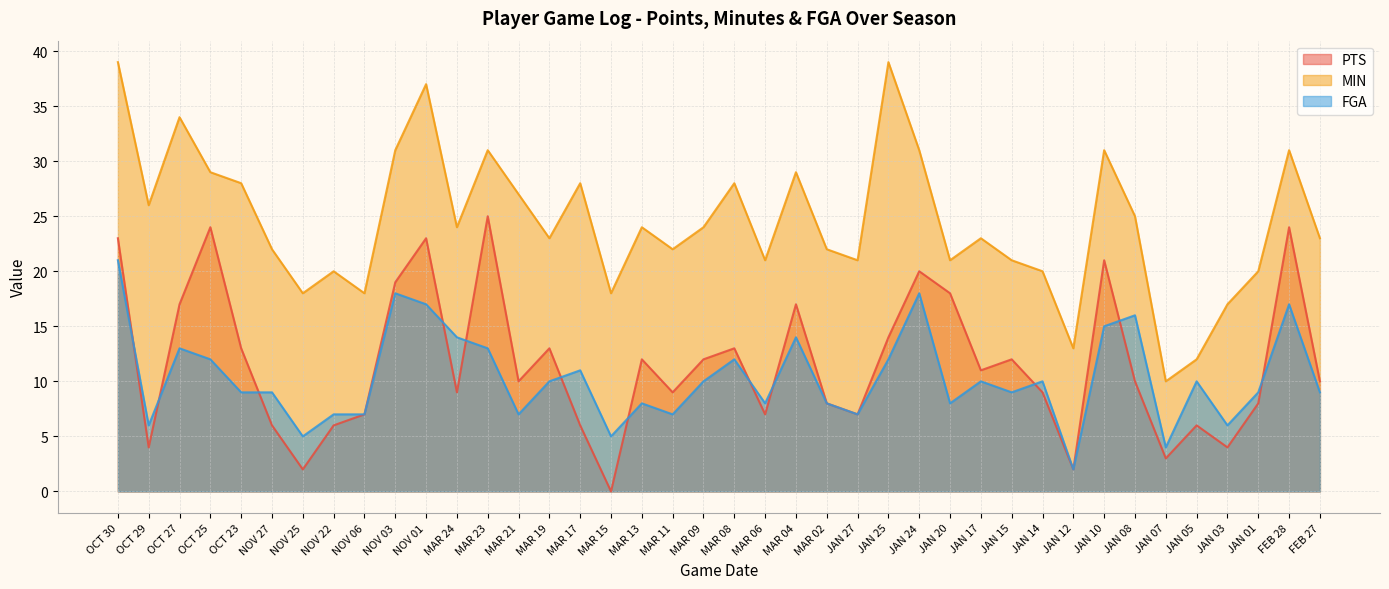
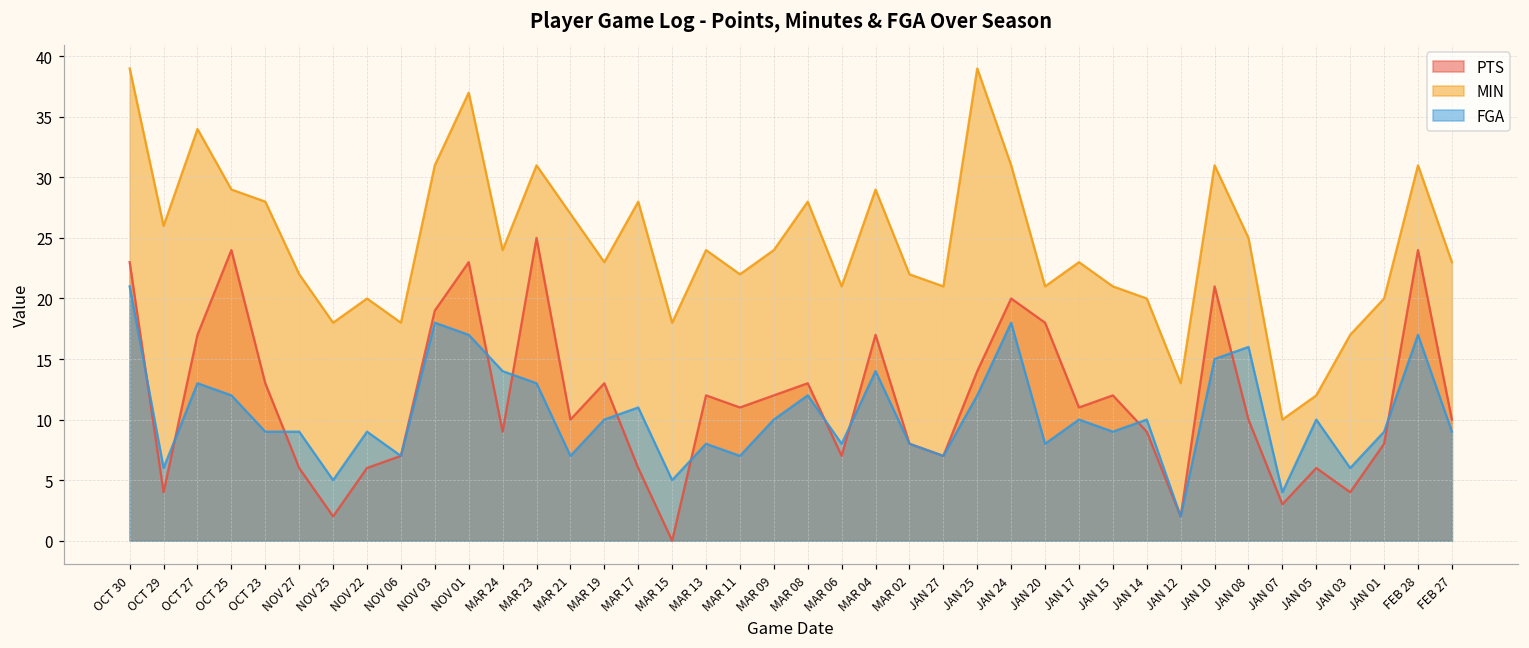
FGA, NOV 22: 7 -> 9
PTS, MAR 11: 9 -> 11
